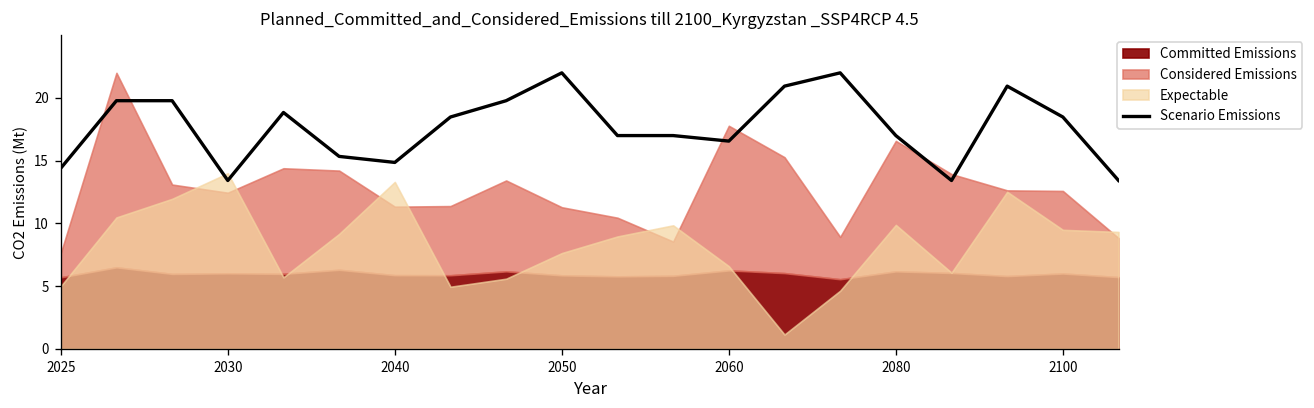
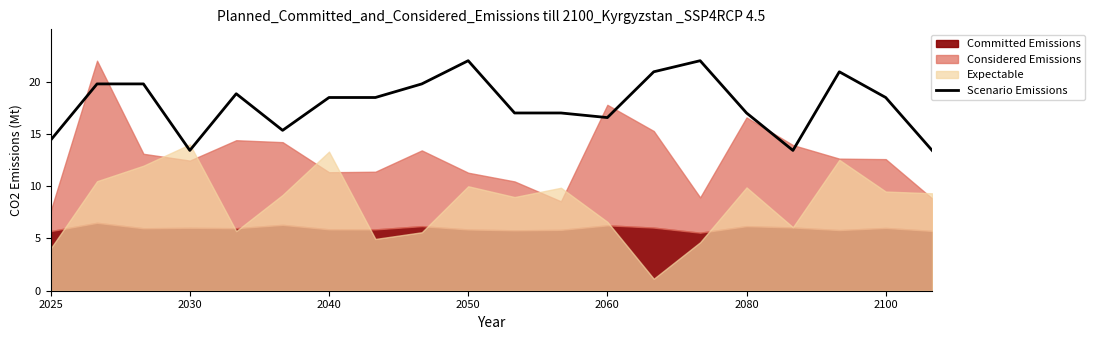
Expectable, 2025: 5.0 -> 4.0
Scenario Emissions, 2040: 14.9 -> 18.5
Expectable, 2050: 7.6 -> 10.0
